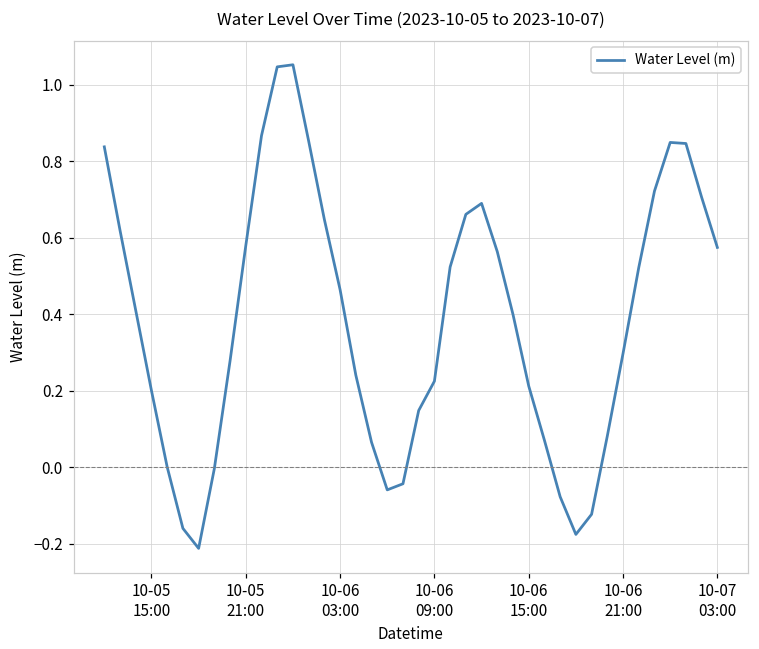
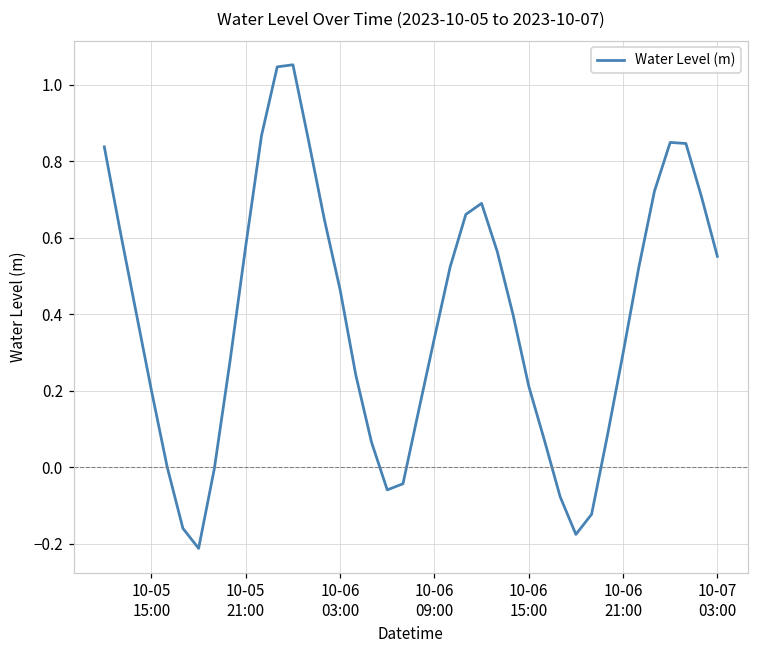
10-06 09:00: 0.23 -> 0.34
10-07 03:00: 0.58 -> 0.55
